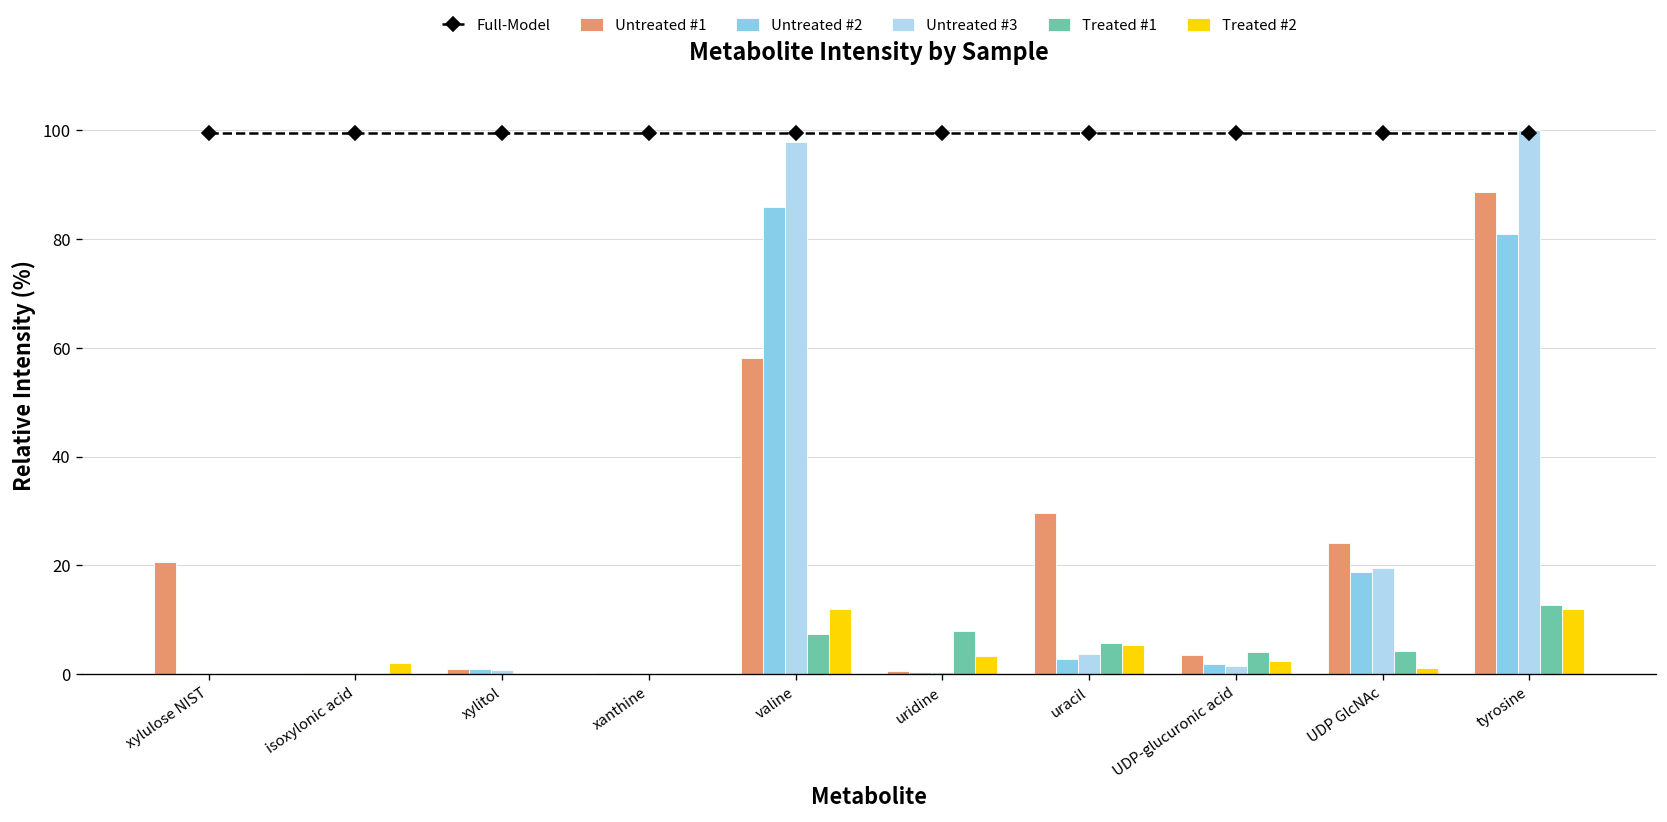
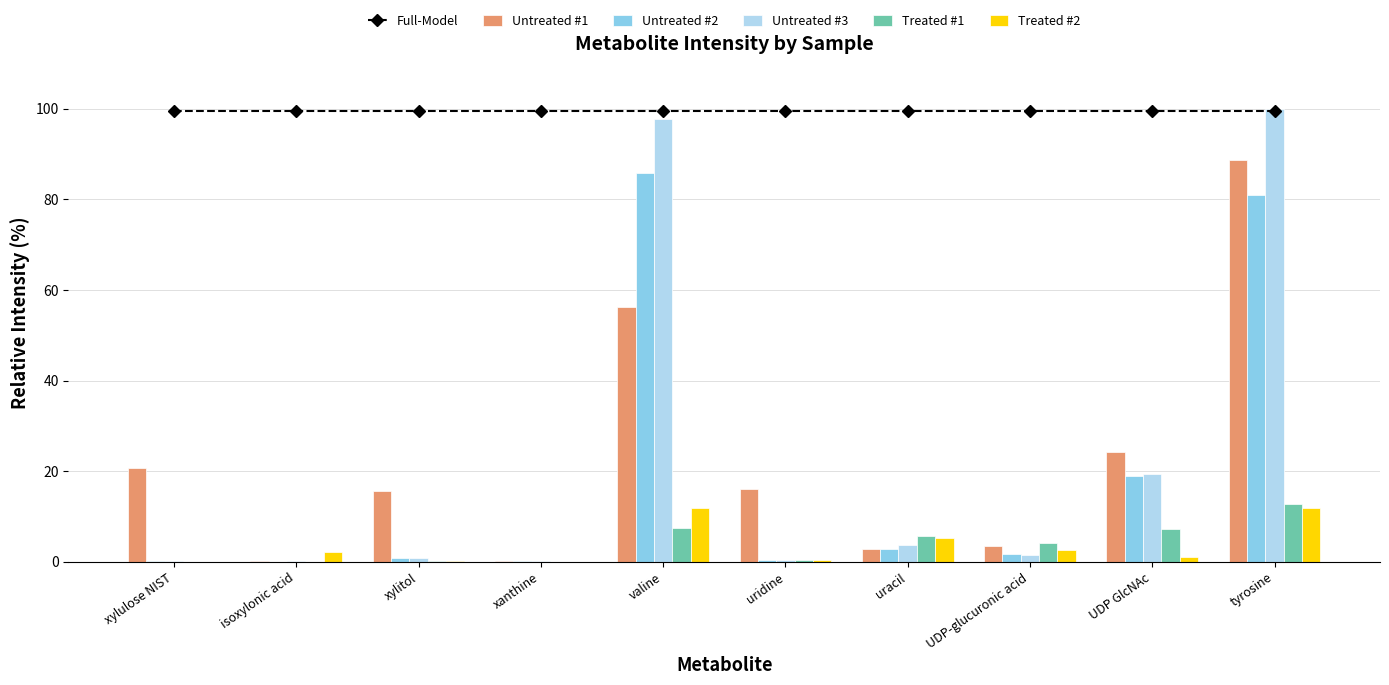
Untreated #1, xylitol: 1 -> 16
Untreated #1, valine: 58 -> 56
Untreated #1, uridine: 1 -> 16
Treated #1, uridine: 8 -> 0
Treated #2, uridine: 3 -> 0
Untreated #1, uracil: 30 -> 3
Treated #1, UDP GlcNAc: 4 -> 7
